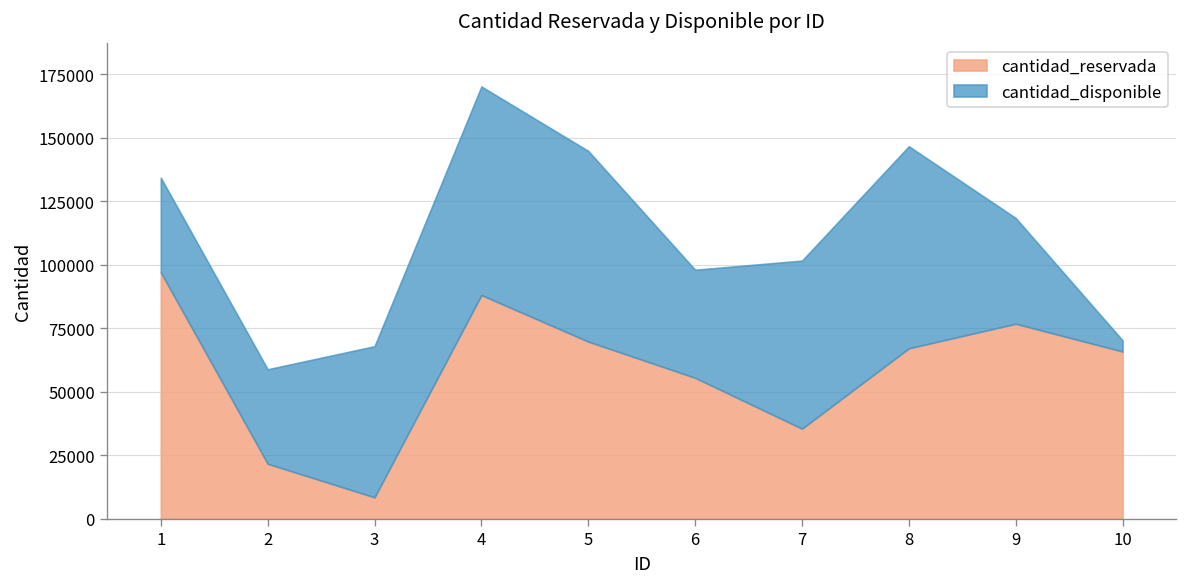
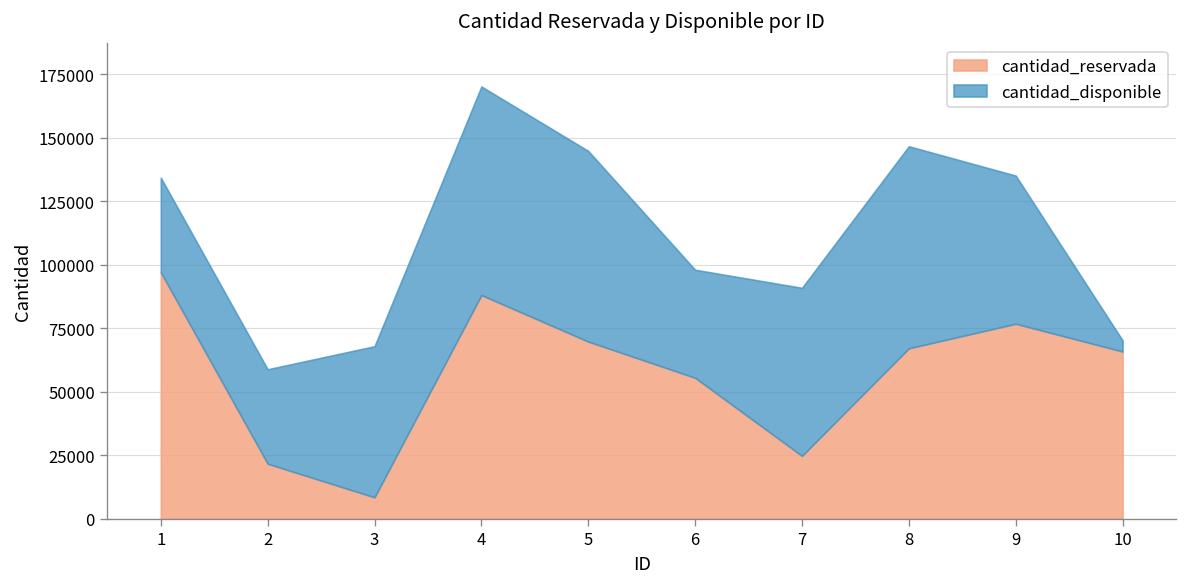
cantidad_reservada, 7: 35000 -> 25000
cantidad_disponible, 9: 42000 -> 58000
